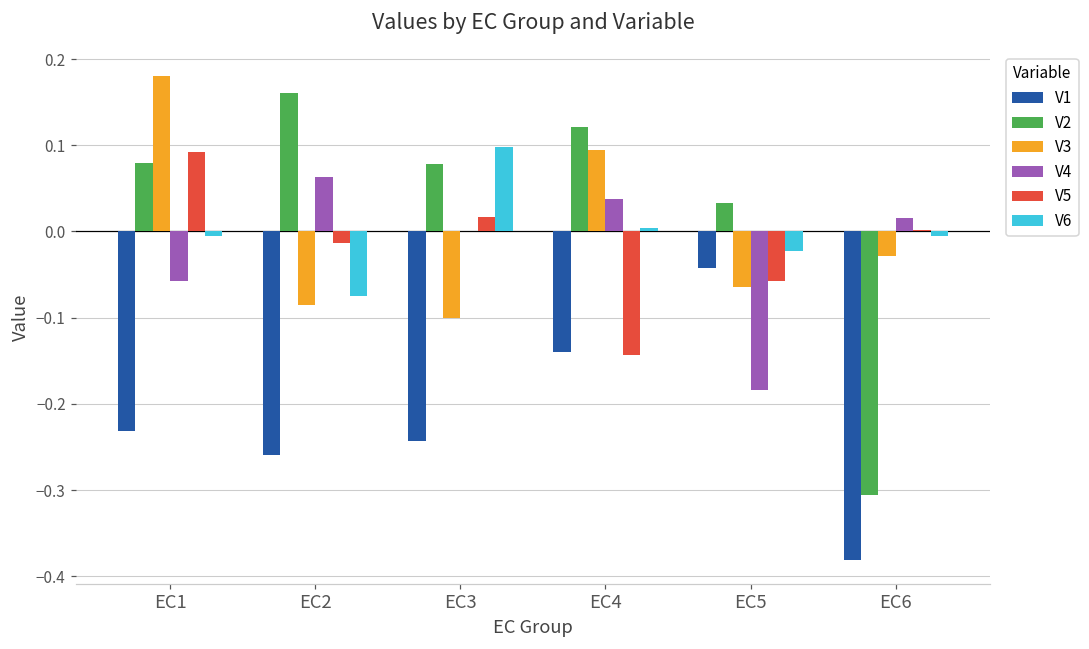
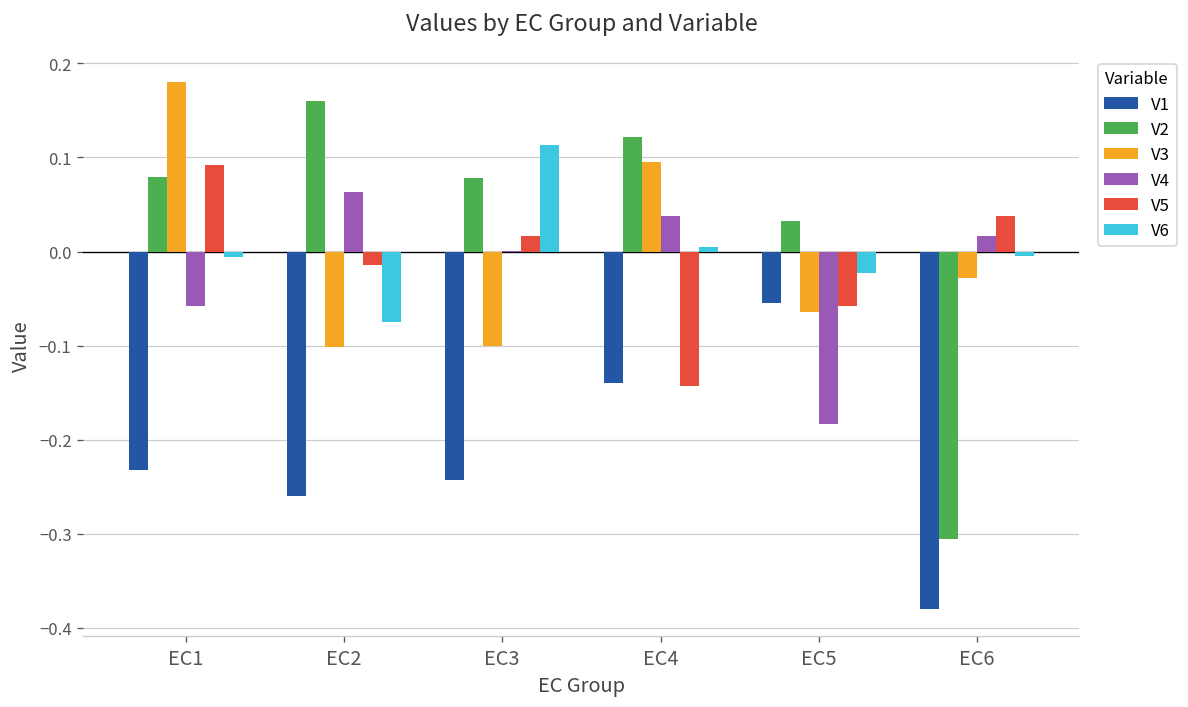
V3, EC2: -0.09 -> -0.10
V6, EC3: 0.10 -> 0.11
V1, EC5: -0.04 -> -0.05
V5, EC6: 0.00 -> 0.04
